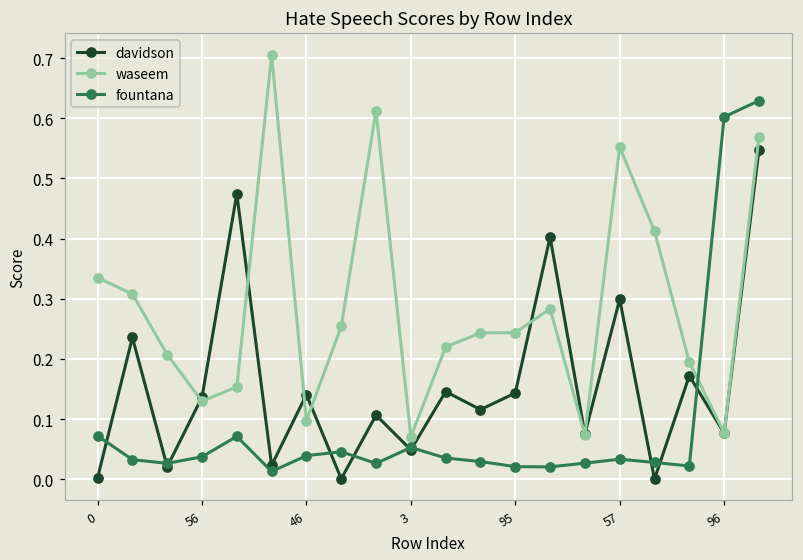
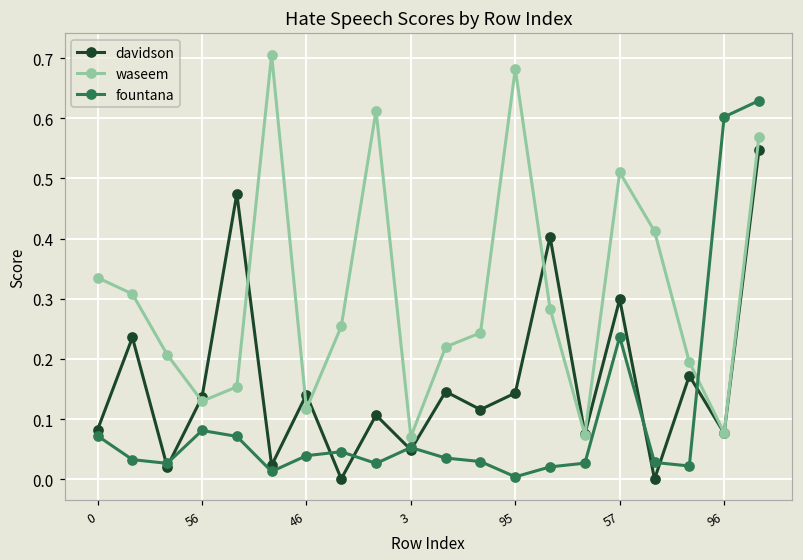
davidson, 0: 0.00 -> 0.08
fountana, 56: 0.04 -> 0.08
waseem, 46: 0.10 -> 0.12
waseem, 95: 0.24 -> 0.68
fountana, 95: 0.02 -> 0.00
waseem, 57: 0.55 -> 0.51
fountana, 57: 0.03 -> 0.24
